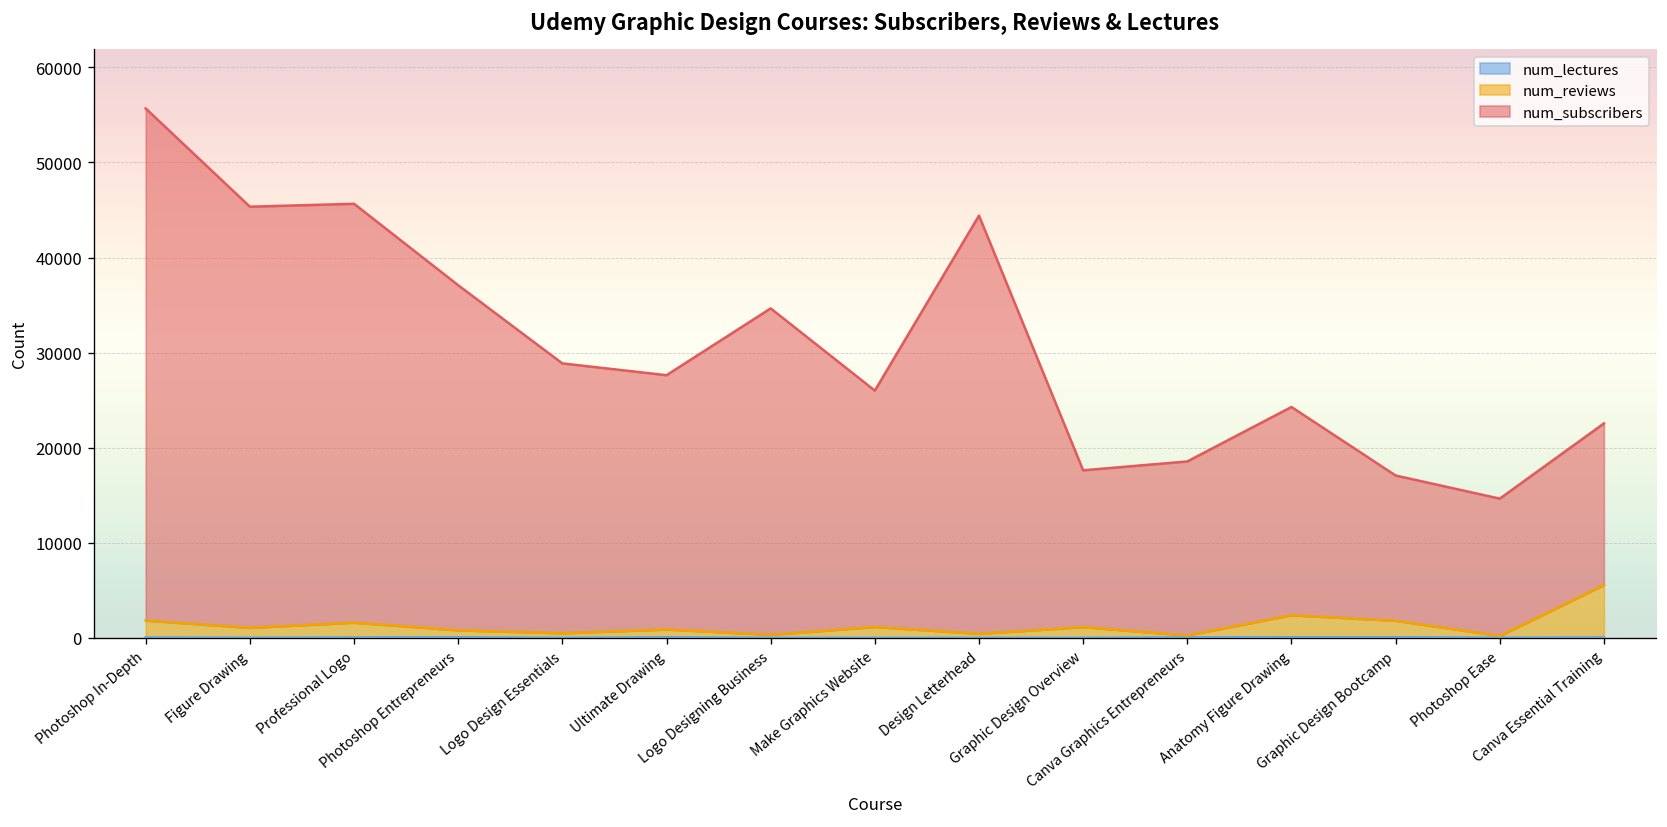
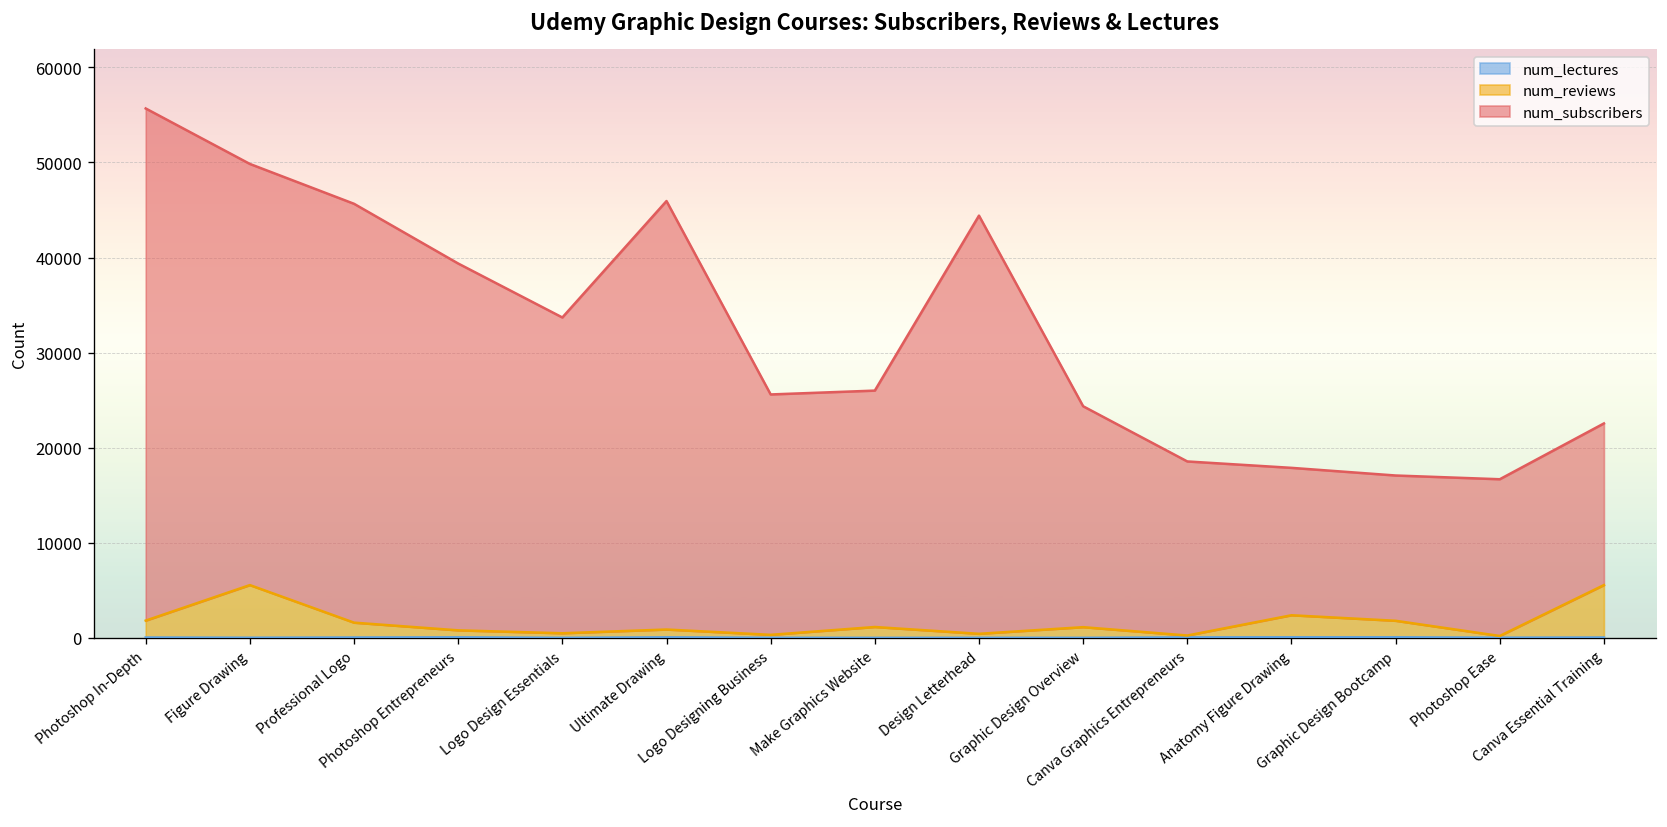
num_reviews, Figure Drawing: 1000 -> 6000
num_subscribers, Photoshop Entrepreneurs: 36000 -> 39000
num_subscribers, Logo Design Essentials: 28000 -> 33000
num_subscribers, Ultimate Drawing: 27000 -> 45000
num_subscribers, Logo Designing Business: 34000 -> 25000
num_subscribers, Graphic Design Overview: 16000 -> 23000
num_subscribers, Anatomy Figure Drawing: 22000 -> 16000
num_subscribers, Photoshop Ease: 14000 -> 16000
